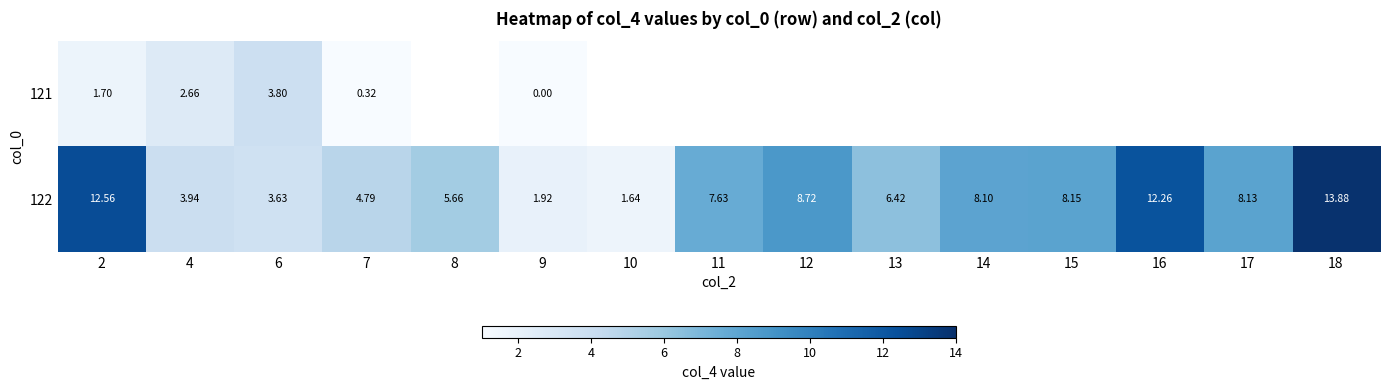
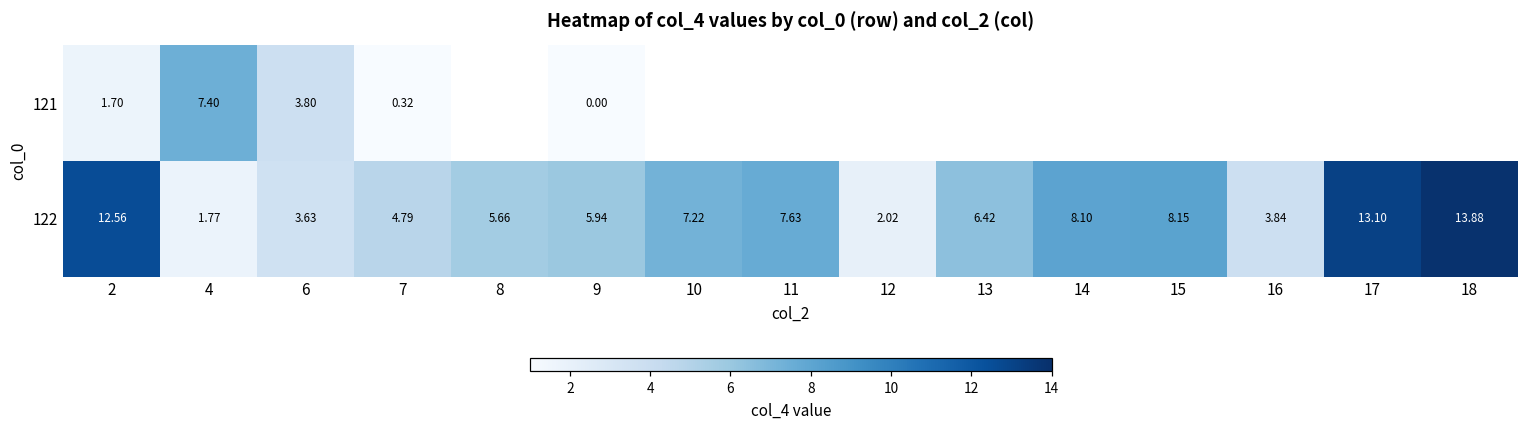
121, 4: 2.66 -> 7.40
122, 4: 3.94 -> 1.77
122, 9: 1.92 -> 5.94
122, 10: 1.64 -> 7.22
122, 12: 8.72 -> 2.02
122, 16: 12.26 -> 3.84
122, 17: 8.13 -> 13.10
